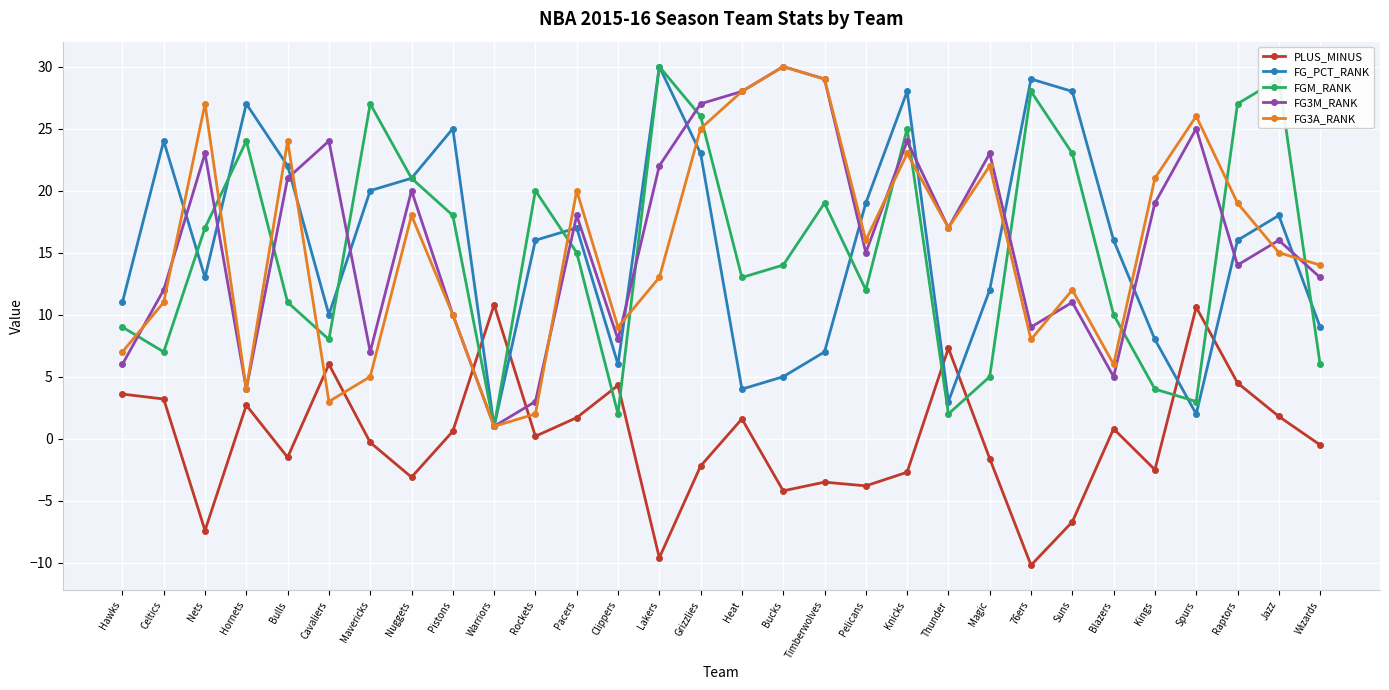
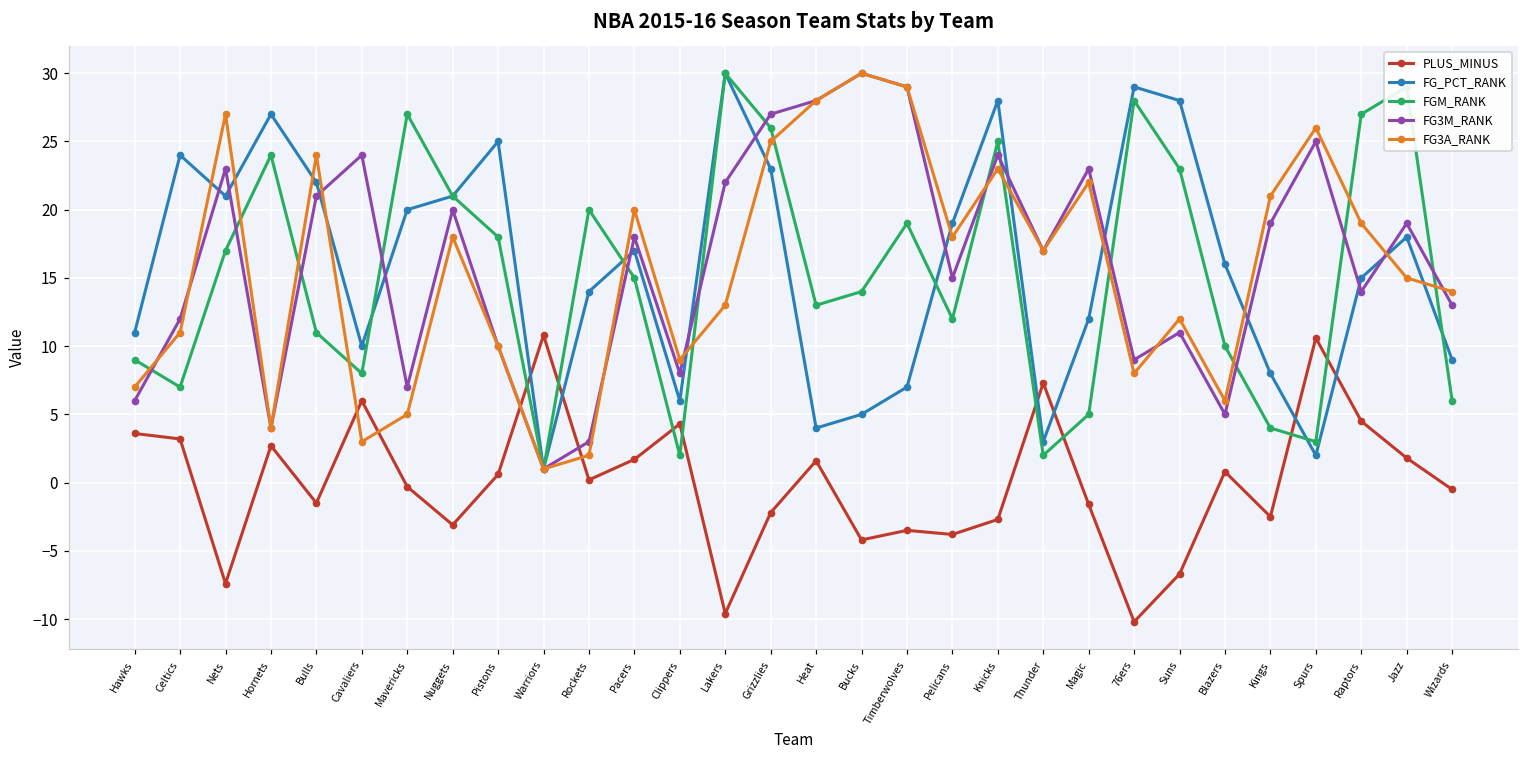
FG_PCT_RANK, Nets: 13 -> 21
FG_PCT_RANK, Rockets: 16 -> 14
FG3A_RANK, Pelicans: 16 -> 18
FG_PCT_RANK, Raptors: 16 -> 15
FG3M_RANK, Jazz: 16 -> 19
